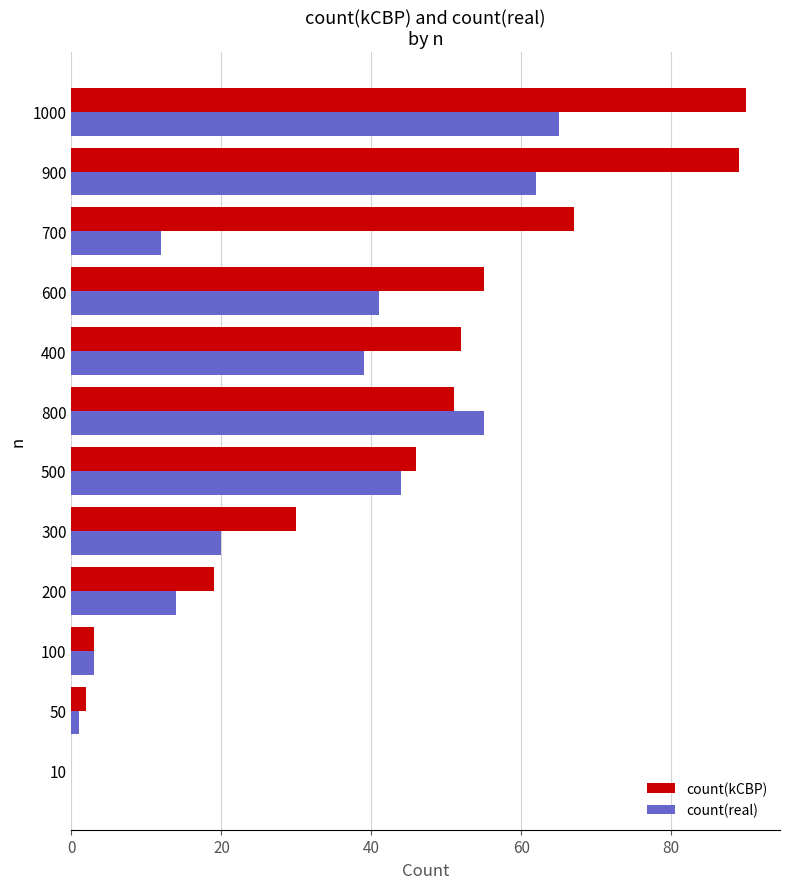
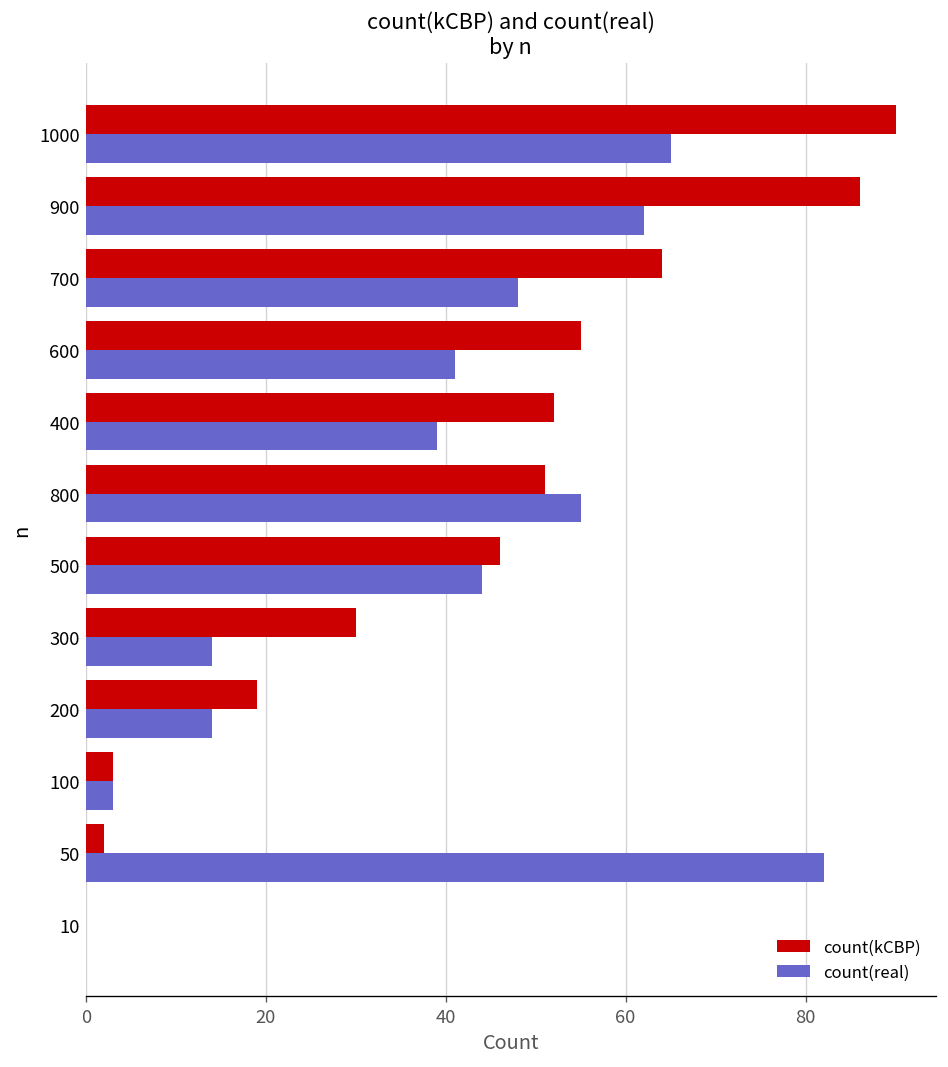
count(kCBP), 900: 89 -> 86
count(kCBP), 700: 67 -> 64
count(real), 700: 12 -> 48
count(real), 300: 20 -> 14
count(real), 50: 1 -> 82
